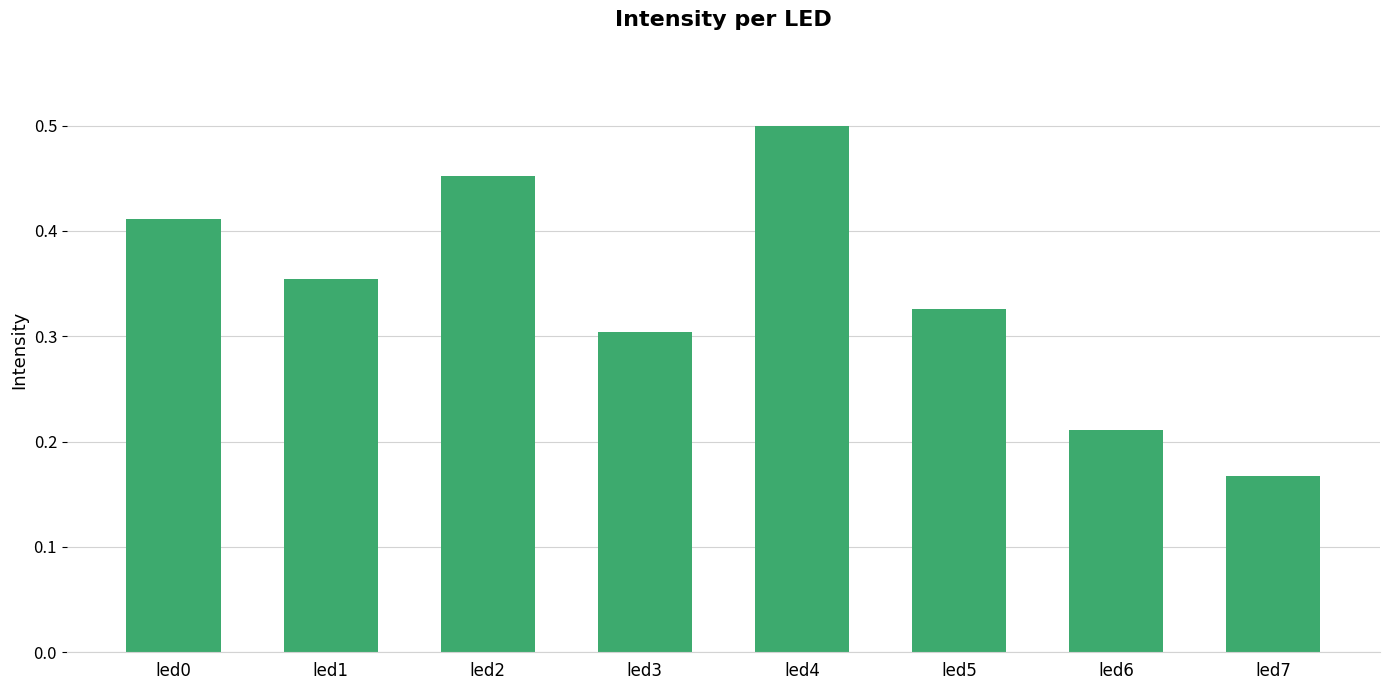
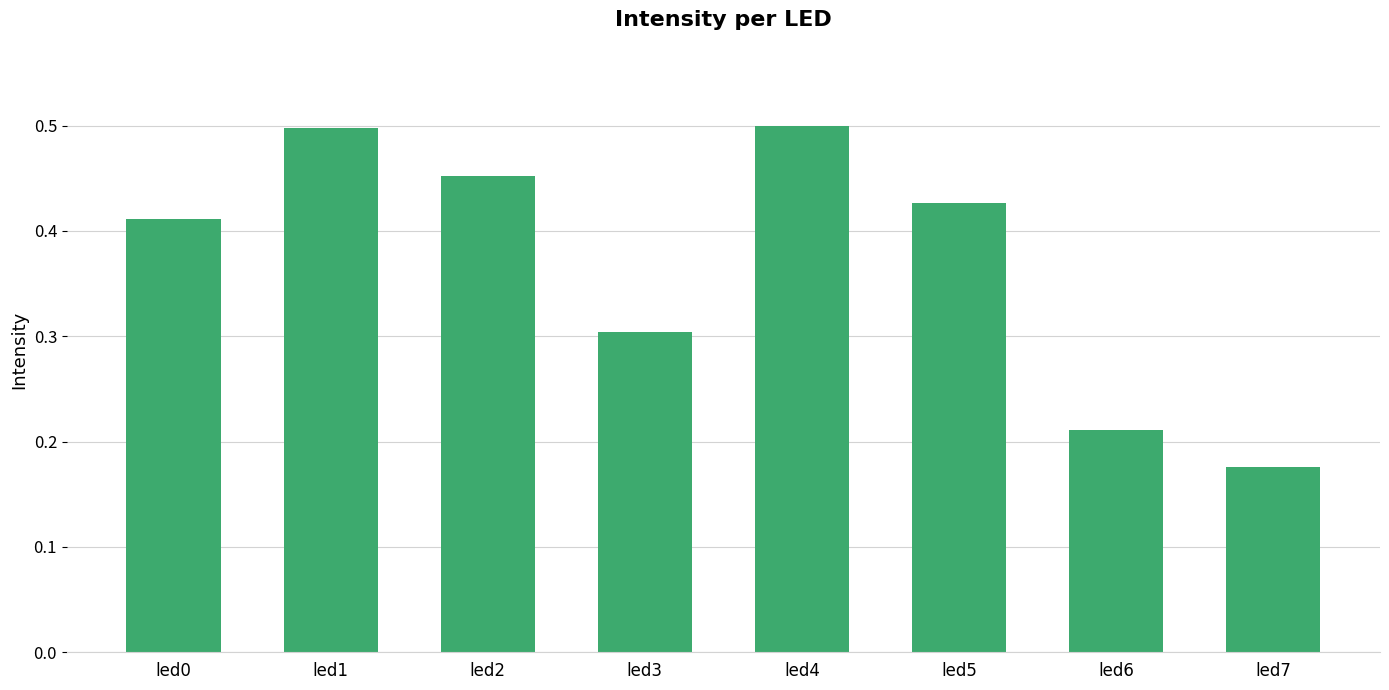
led1: 0.354 -> 0.498
led5: 0.326 -> 0.426
led7: 0.168 -> 0.176
